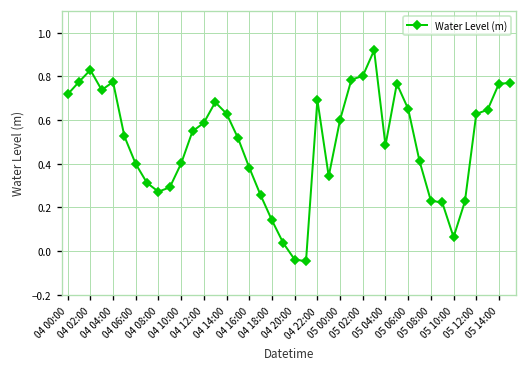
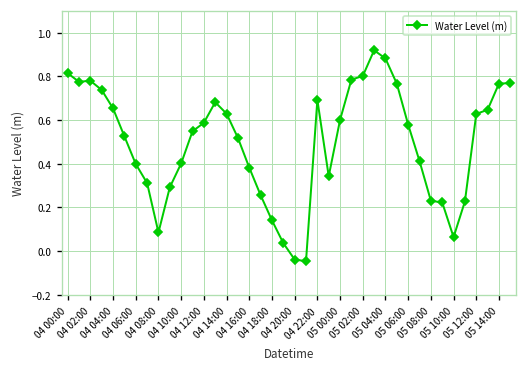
04 00:00: 0.72 -> 0.82
04 02:00: 0.83 -> 0.78
04 04:00: 0.78 -> 0.65
04 08:00: 0.27 -> 0.09
05 04:00: 0.48 -> 0.88
05 06:00: 0.65 -> 0.58
